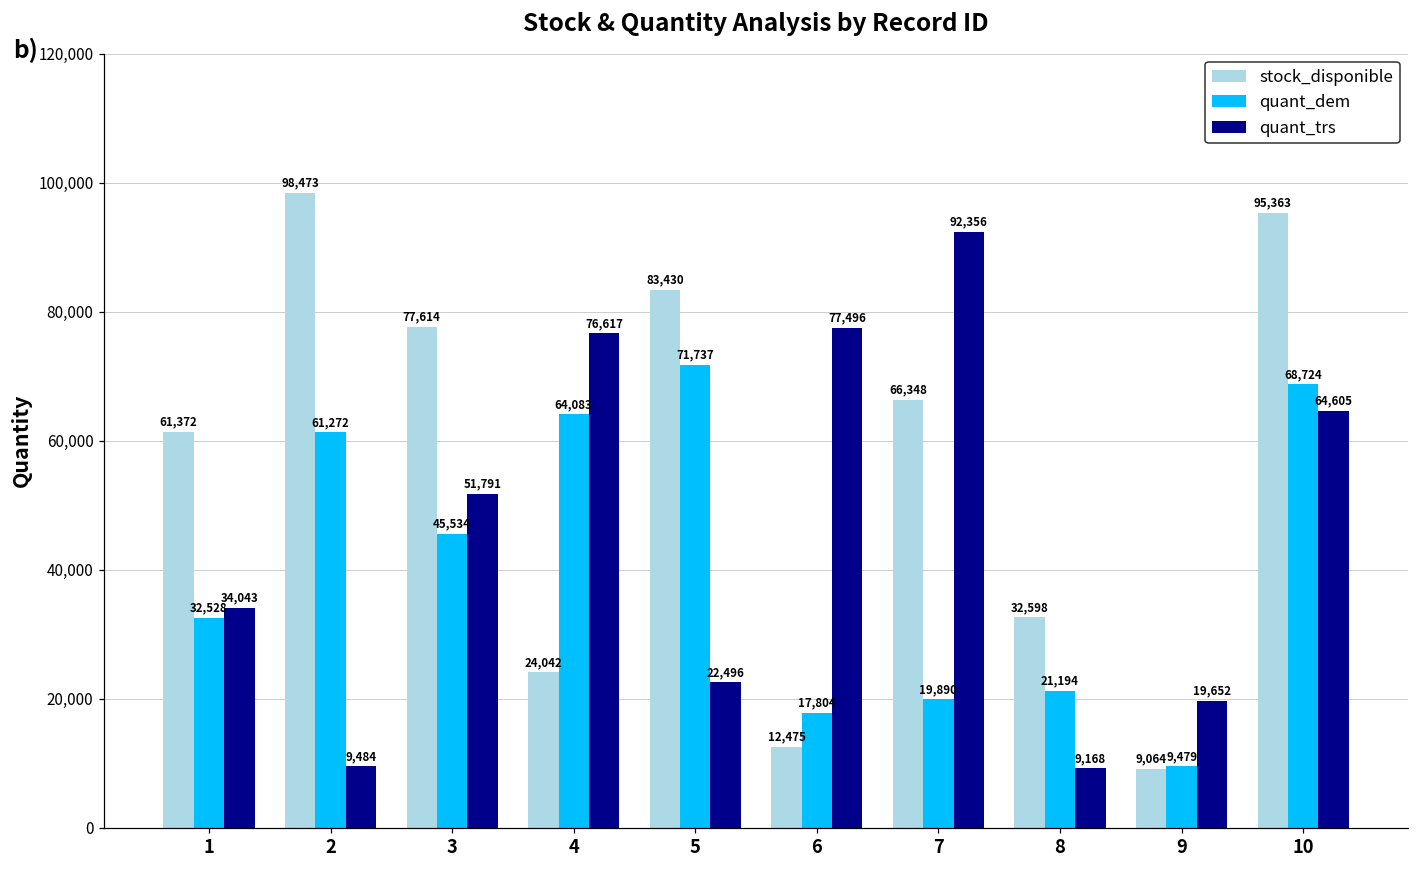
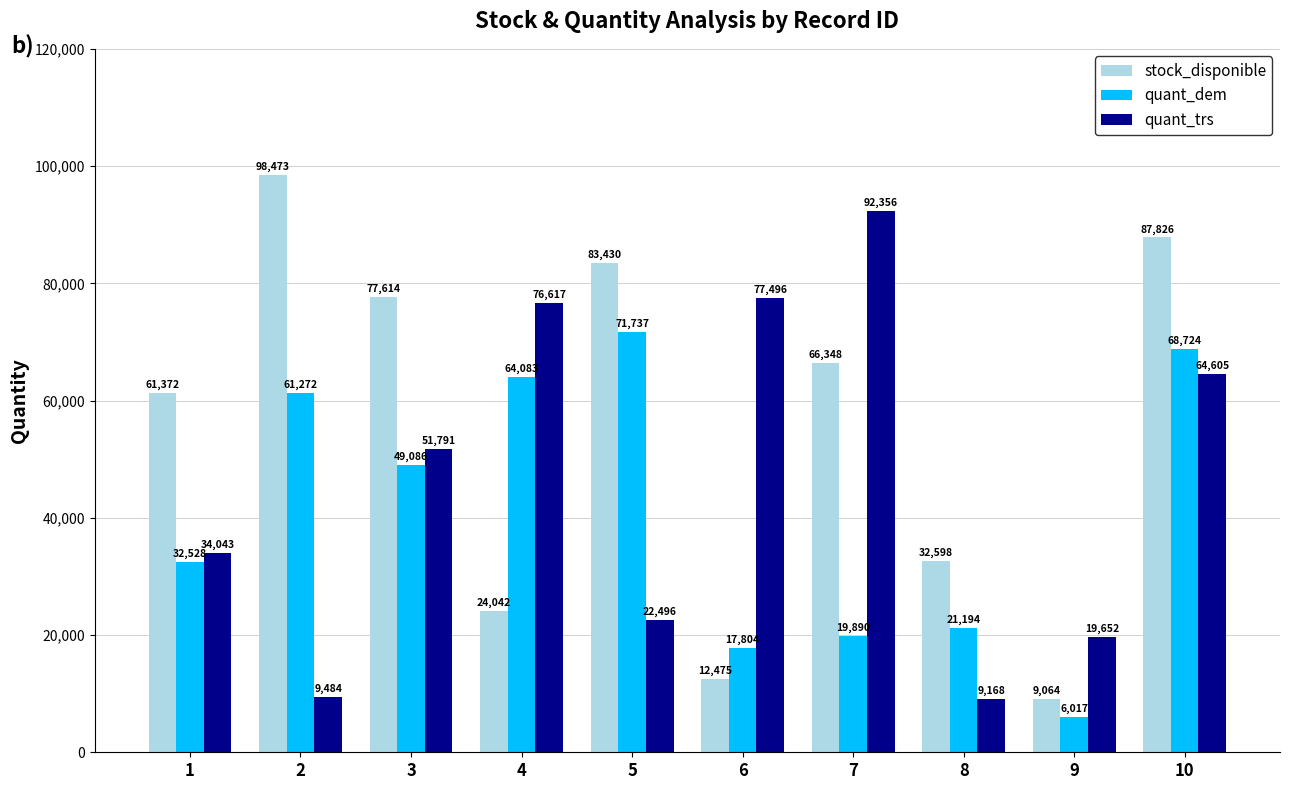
quant_dem, 3: 45,534 -> 49,086
quant_dem, 9: 9,479 -> 6,017
stock_disponible, 10: 95,363 -> 87,826
